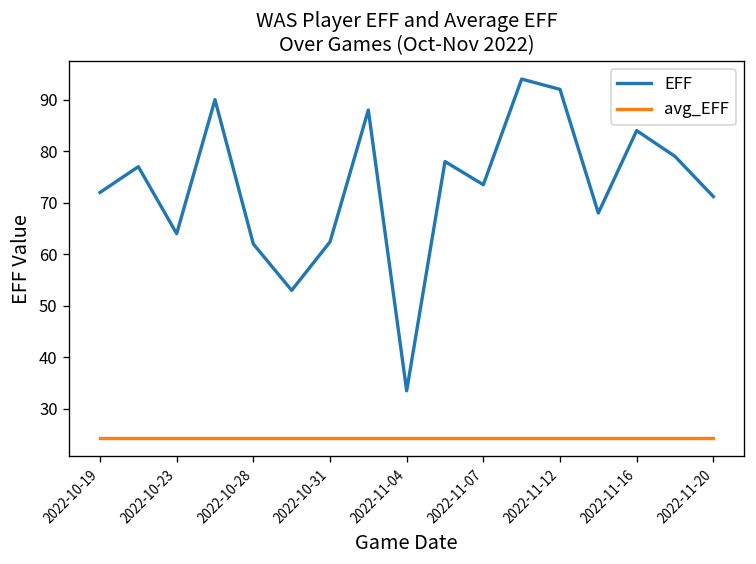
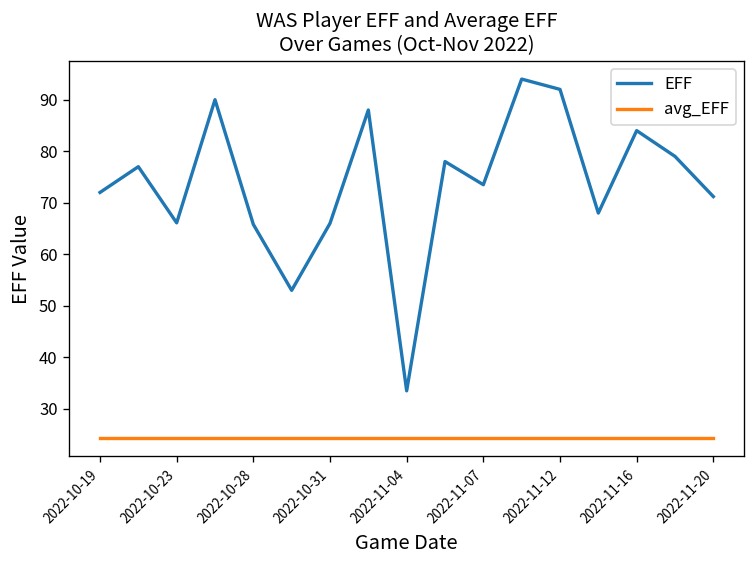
EFF, 2022-10-23: 64 -> 66
EFF, 2022-10-28: 62 -> 66
EFF, 2022-10-31: 62 -> 66
